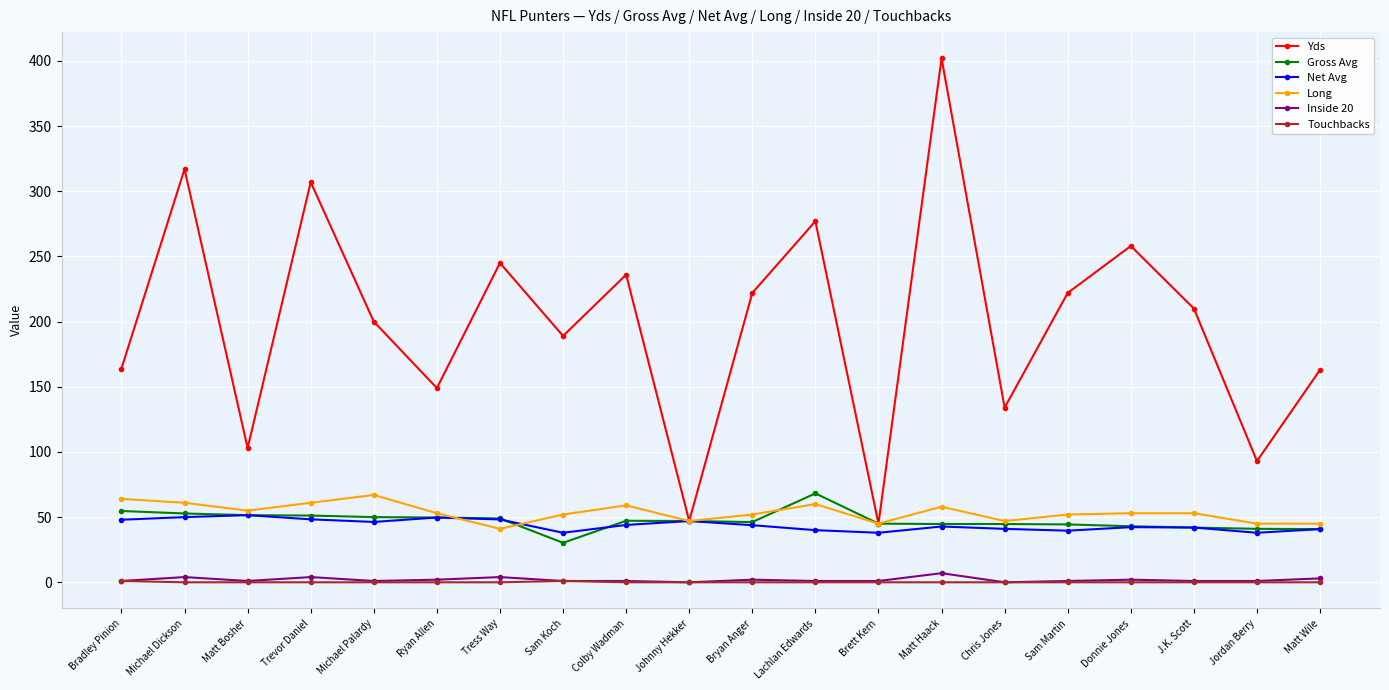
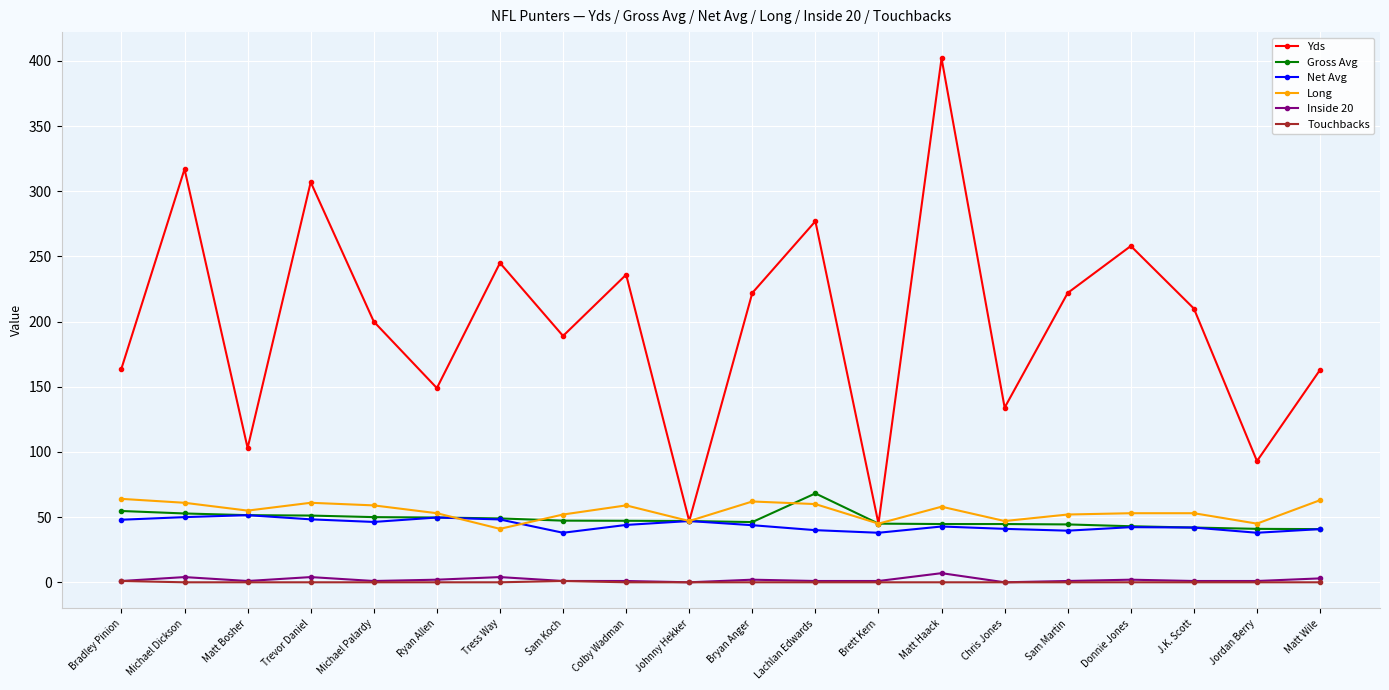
Long, Michael Palardy: 67 -> 59
Gross Avg, Sam Koch: 30 -> 47
Long, Bryan Anger: 52 -> 62
Long, Matt Wile: 45 -> 63
